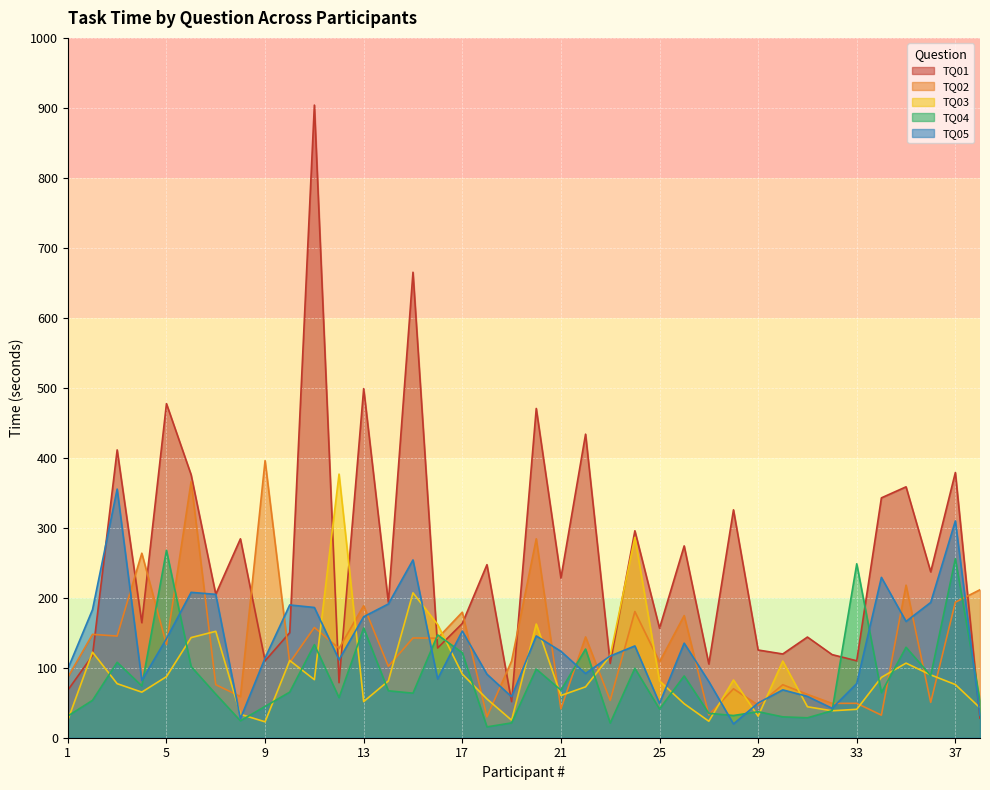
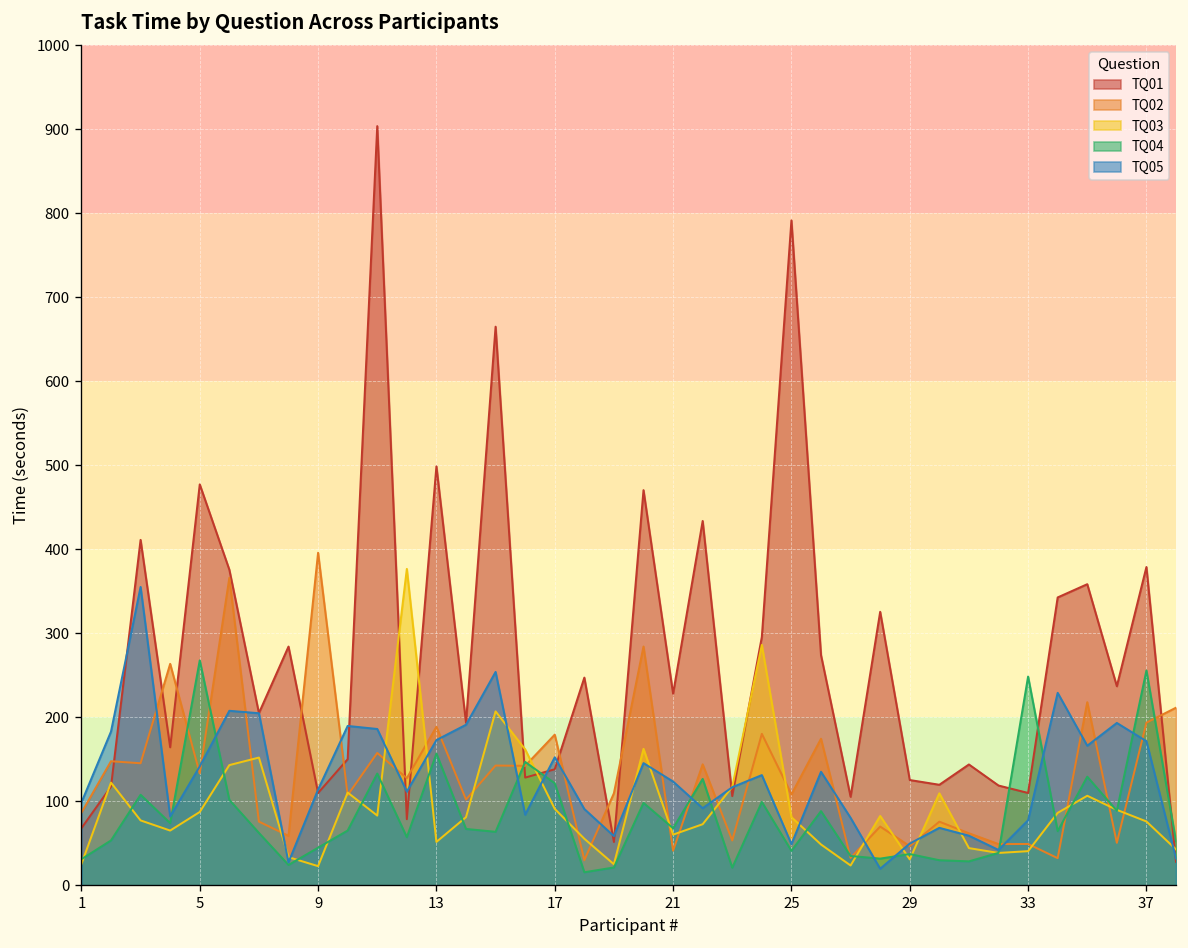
TQ01, 17: 160 -> 140
TQ01, 25: 160 -> 790
TQ05, 37: 310 -> 170
